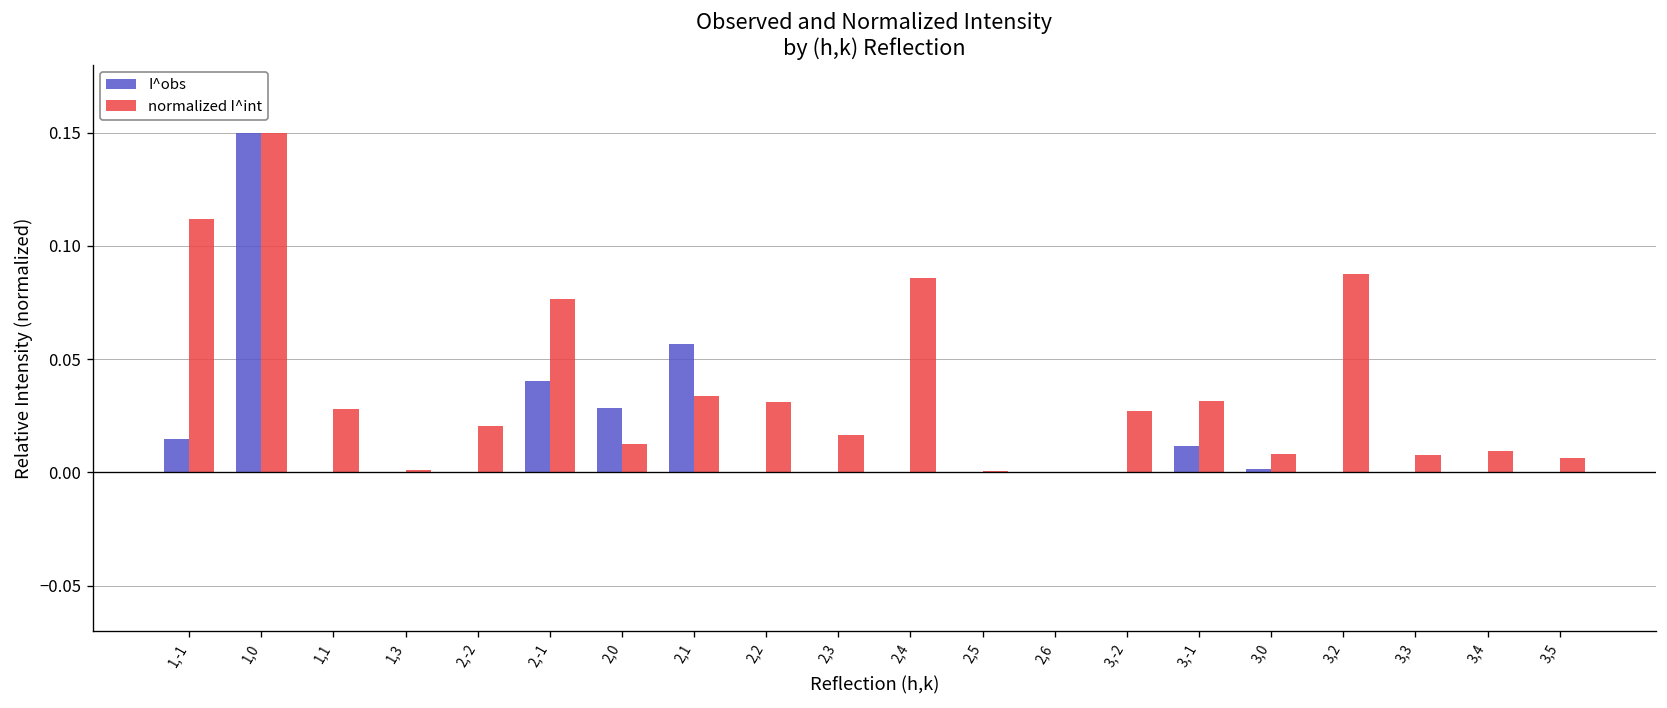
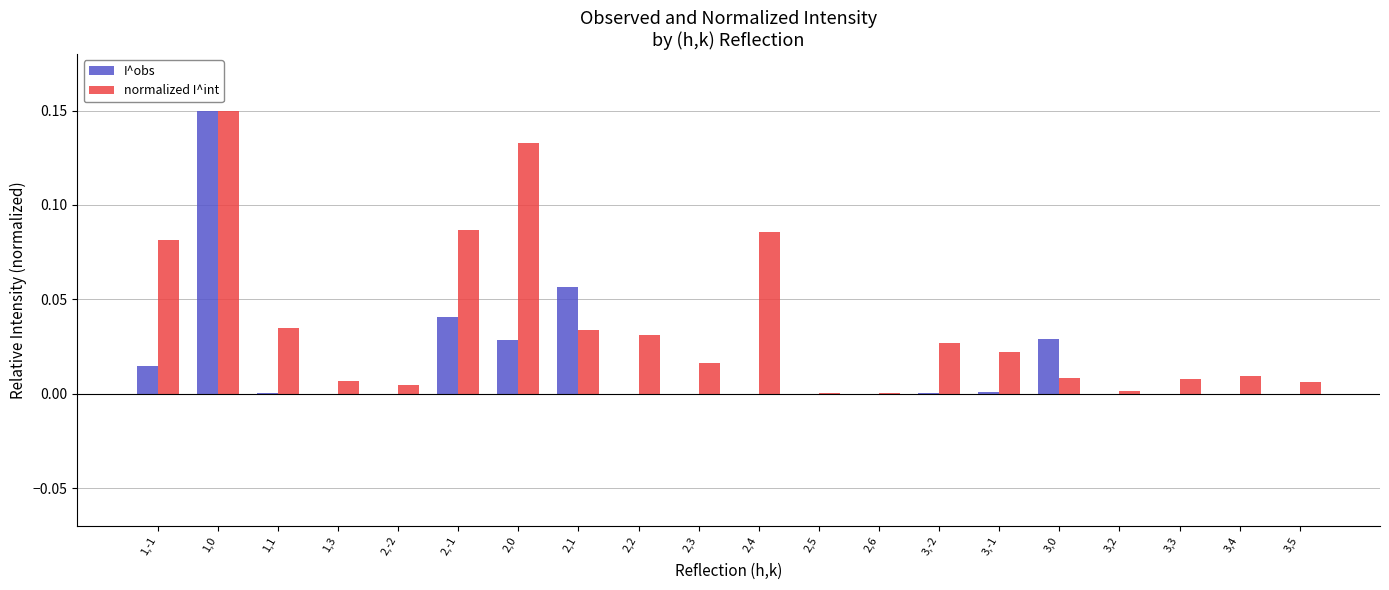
normalized I^int, 1,-1: 0.112 -> 0.082
normalized I^int, 1,1: 0.028 -> 0.035
normalized I^int, 1,3: 0.001 -> 0.007
normalized I^int, 2,-2: 0.021 -> 0.005
normalized I^int, 2,-1: 0.076 -> 0.087
normalized I^int, 2,0: 0.012 -> 0.133
I^obs, 3,-1: 0.012 -> 0.001
normalized I^int, 3,-1: 0.032 -> 0.022
I^obs, 3,0: 0.001 -> 0.029
normalized I^int, 3,2: 0.088 -> 0.002
